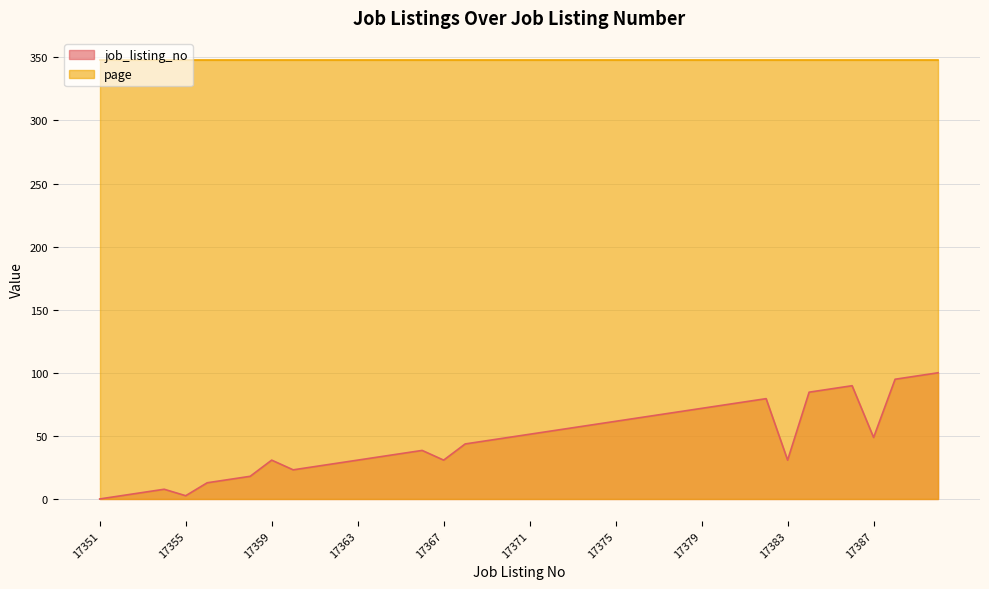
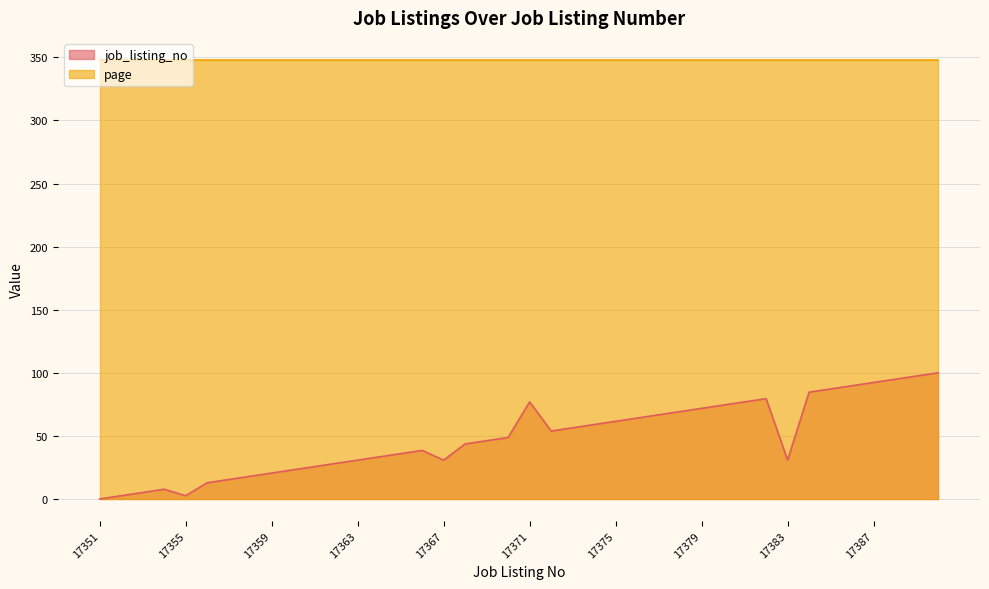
job_listing_no, 17359: 31 -> 21
job_listing_no, 17371: 51 -> 77
job_listing_no, 17387: 49 -> 92
